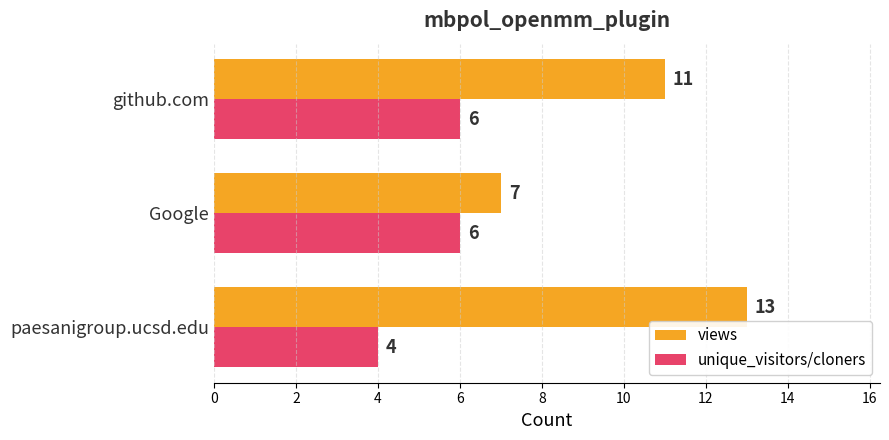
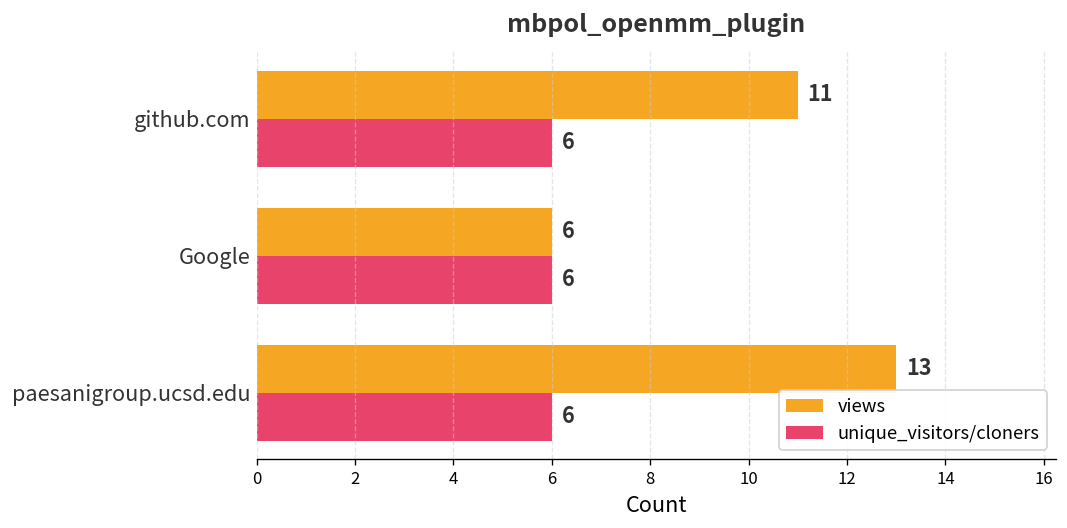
views, Google: 7 -> 6
unique_visitors/cloners, paesanigroup.ucsd.edu: 4 -> 6
